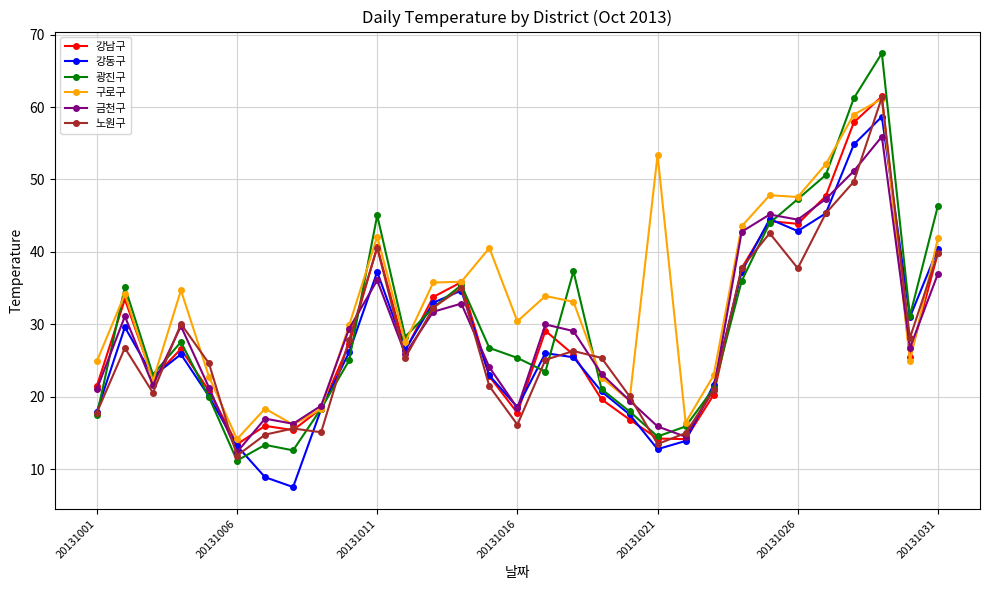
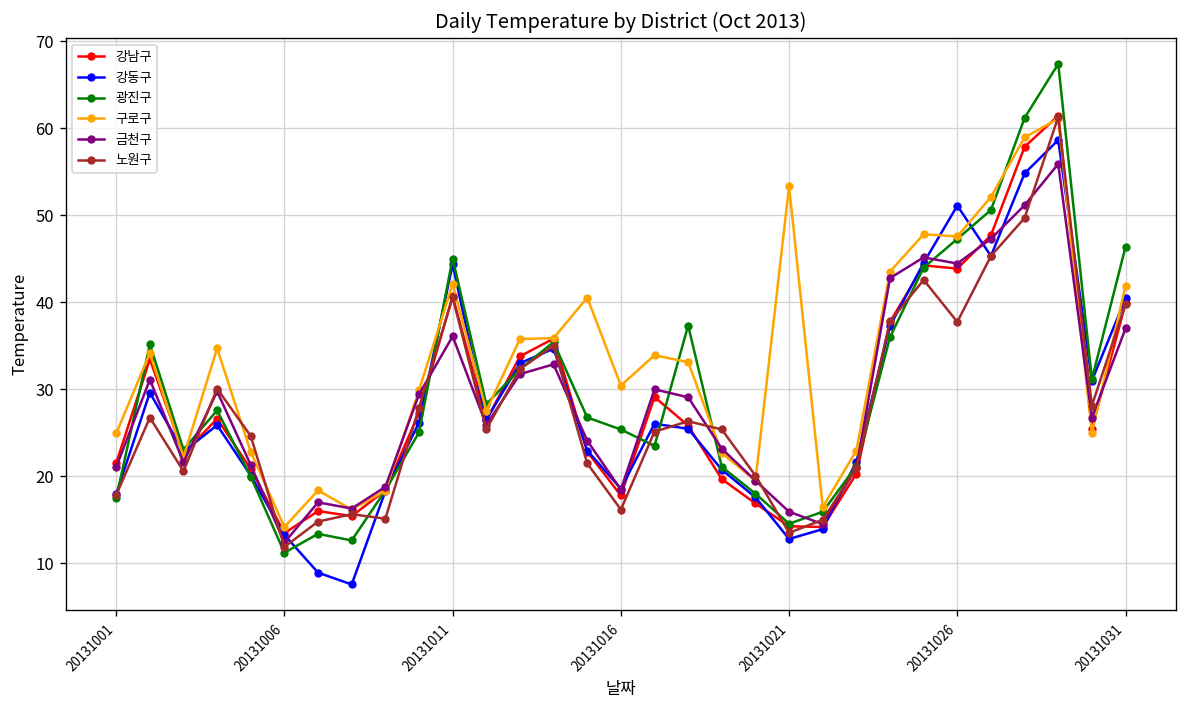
강동구, 20131011: 37 -> 44
강동구, 20131026: 43 -> 51
